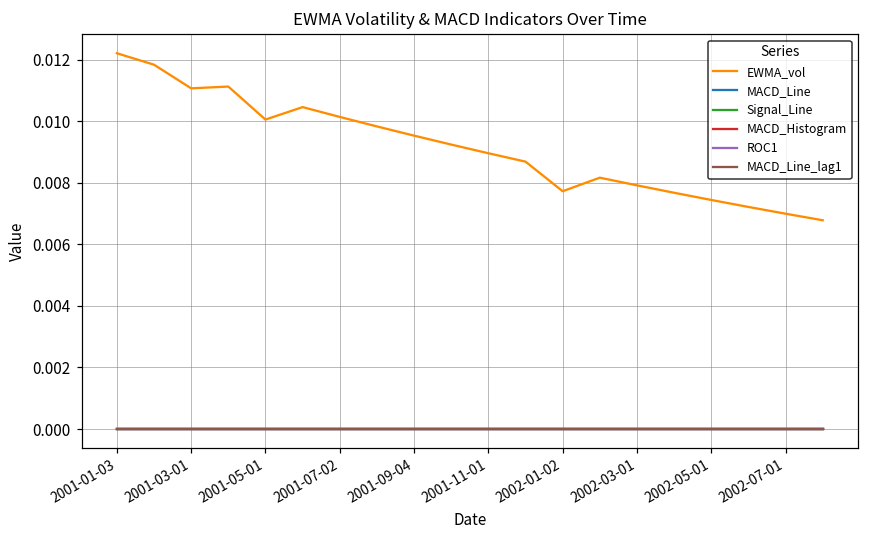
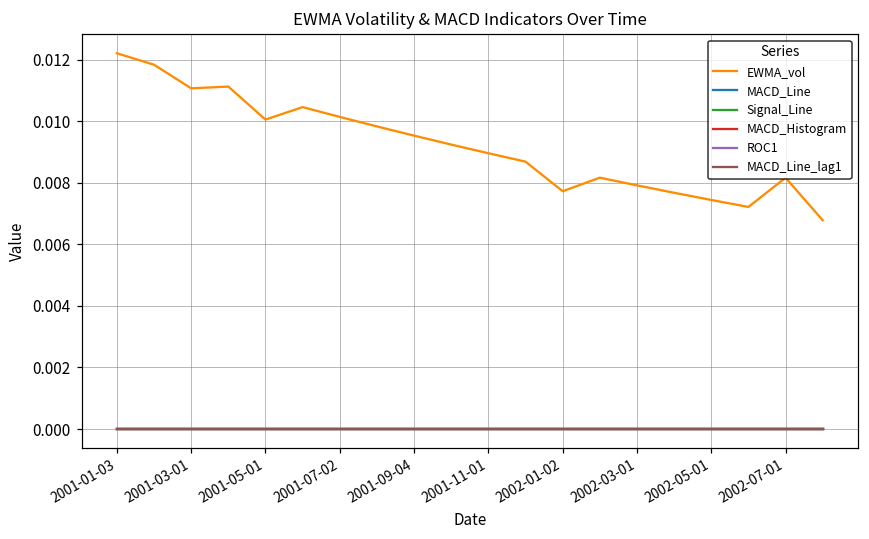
EWMA_vol, 2002-07-01: 0.0070 -> 0.0082
